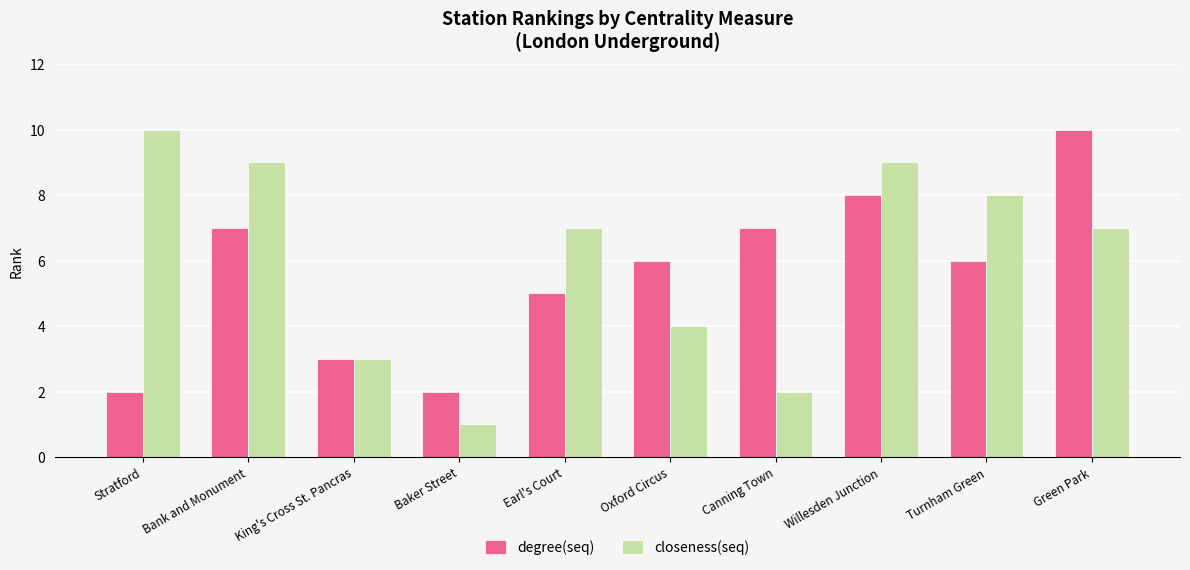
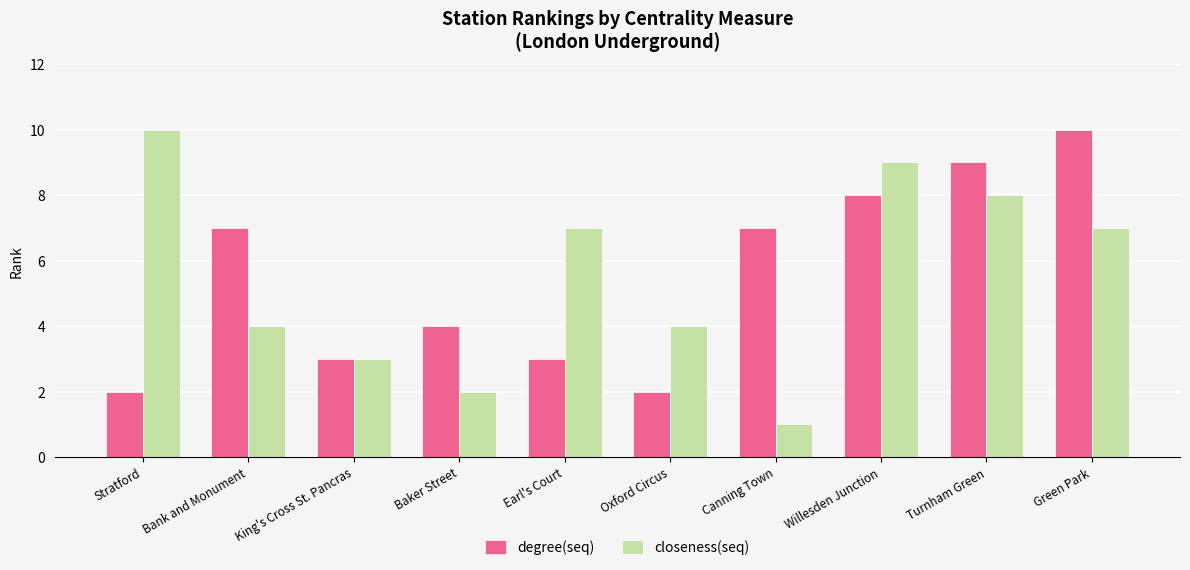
closeness(seq), Bank and Monument: 9 -> 4
degree(seq), Baker Street: 2 -> 4
closeness(seq), Baker Street: 1 -> 2
degree(seq), Earl's Court: 5 -> 3
degree(seq), Oxford Circus: 6 -> 2
closeness(seq), Canning Town: 2 -> 1
degree(seq), Turnham Green: 6 -> 9
